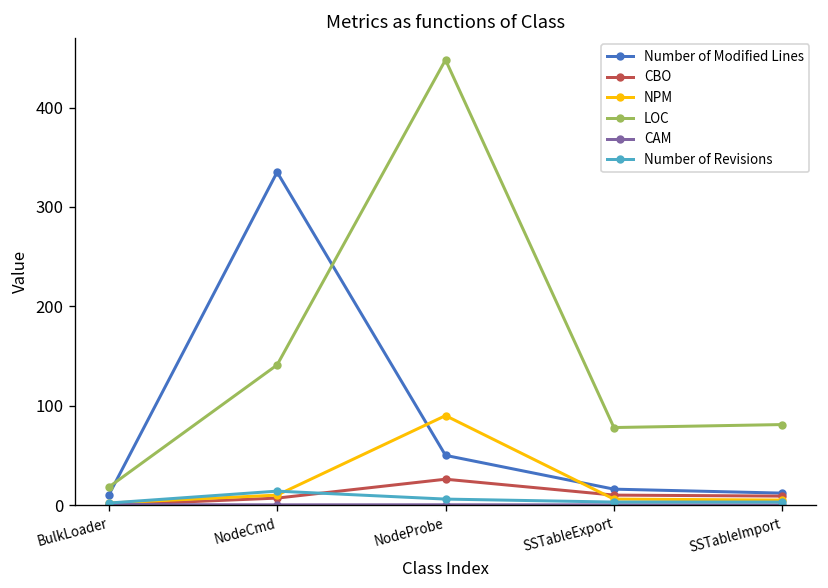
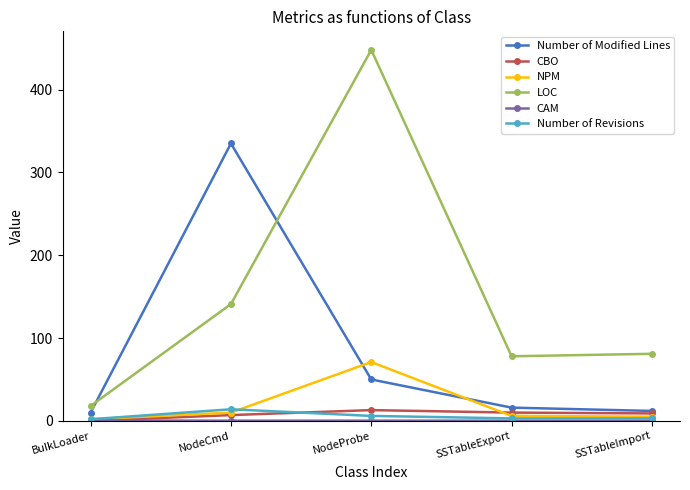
CBO, NodeProbe: 30 -> 10
NPM, NodeProbe: 90 -> 70
